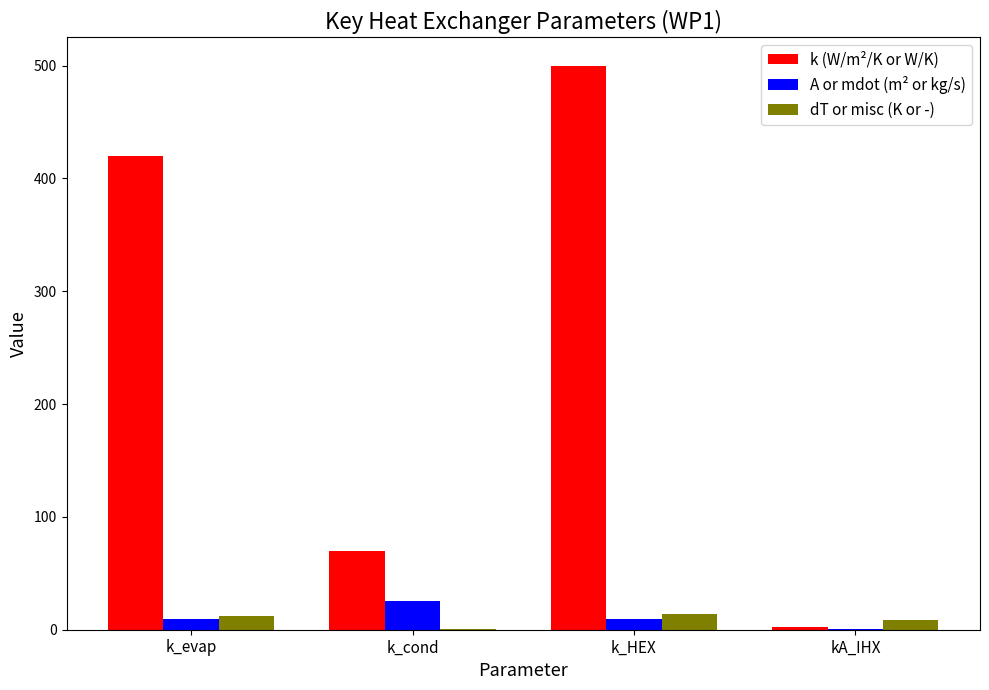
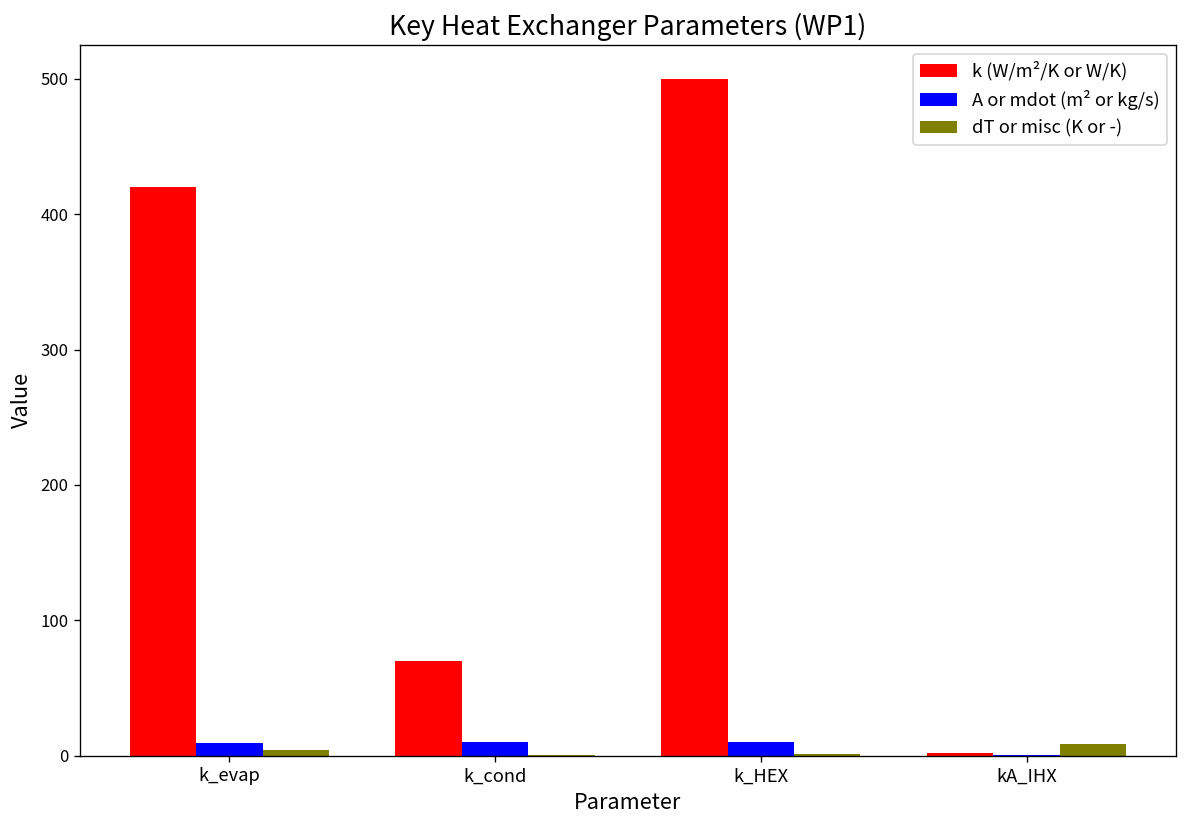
dT or misc (K or -), k_evap: 12 -> 4
A or mdot (m² or kg/s), k_cond: 26 -> 10
dT or misc (K or -), k_HEX: 14 -> 1
